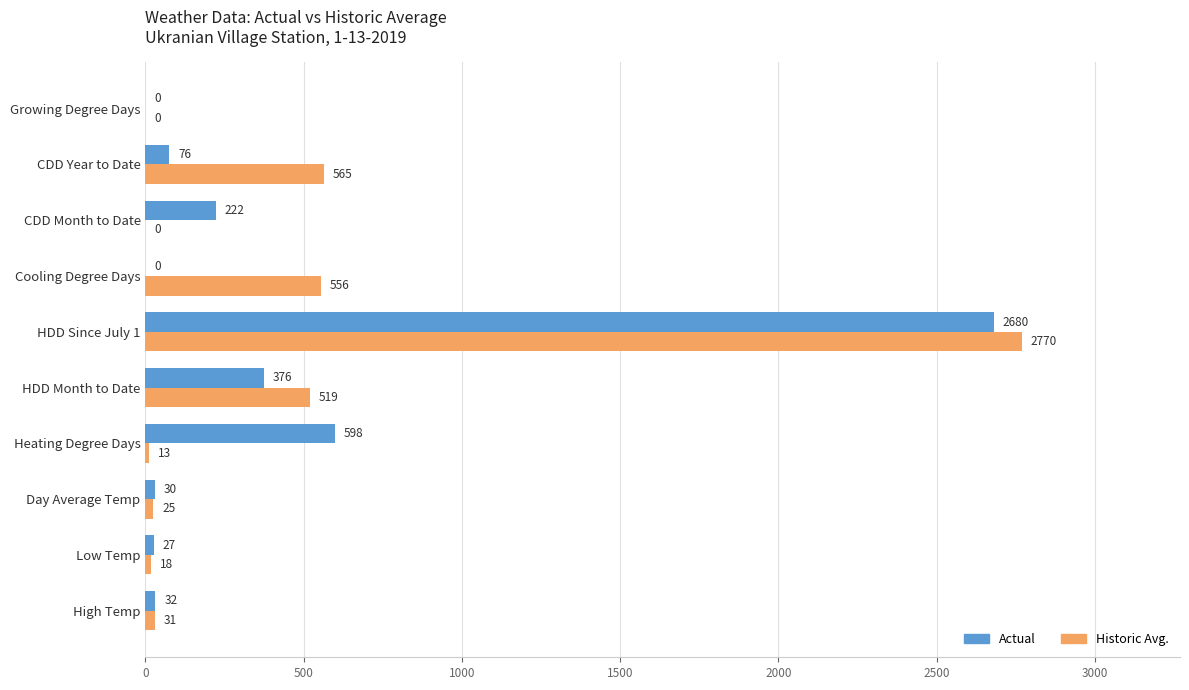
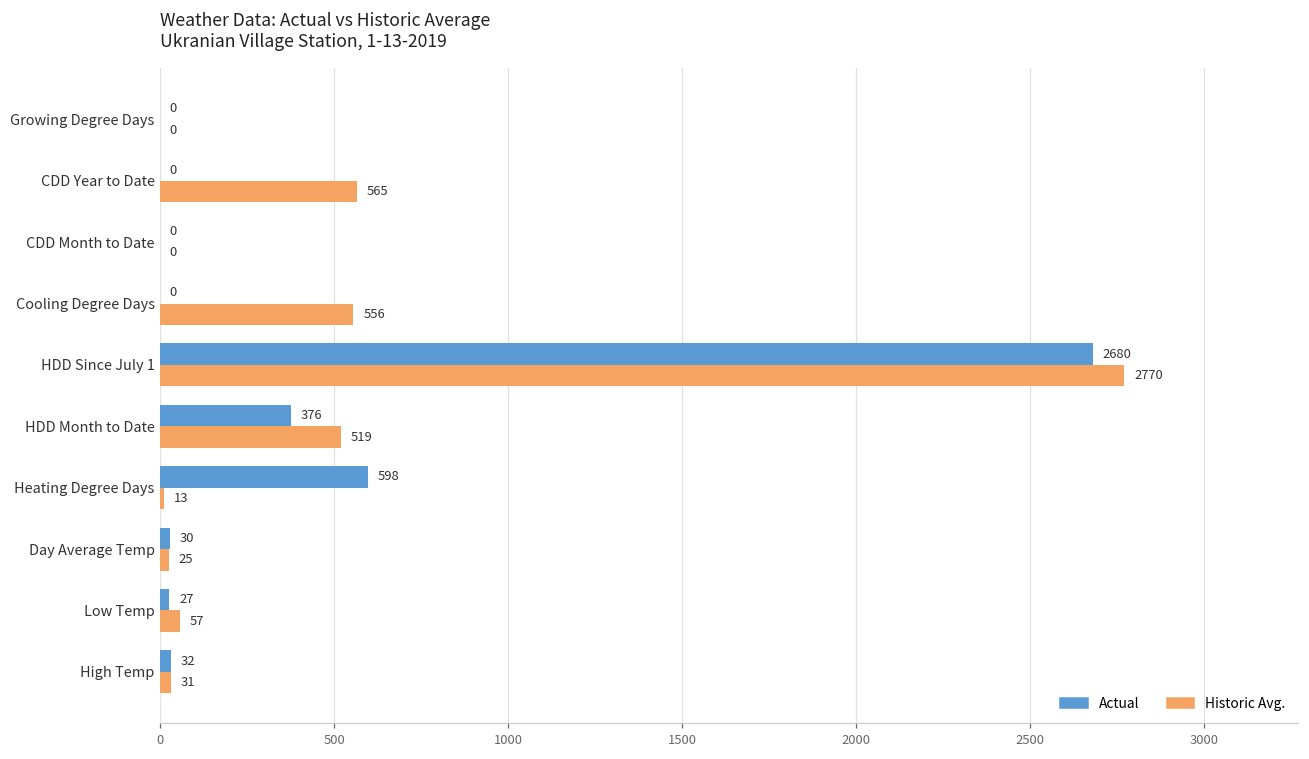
Actual, CDD Year to Date: 76 -> 0
Actual, CDD Month to Date: 222 -> 0
Historic Avg., Low Temp: 18 -> 57
